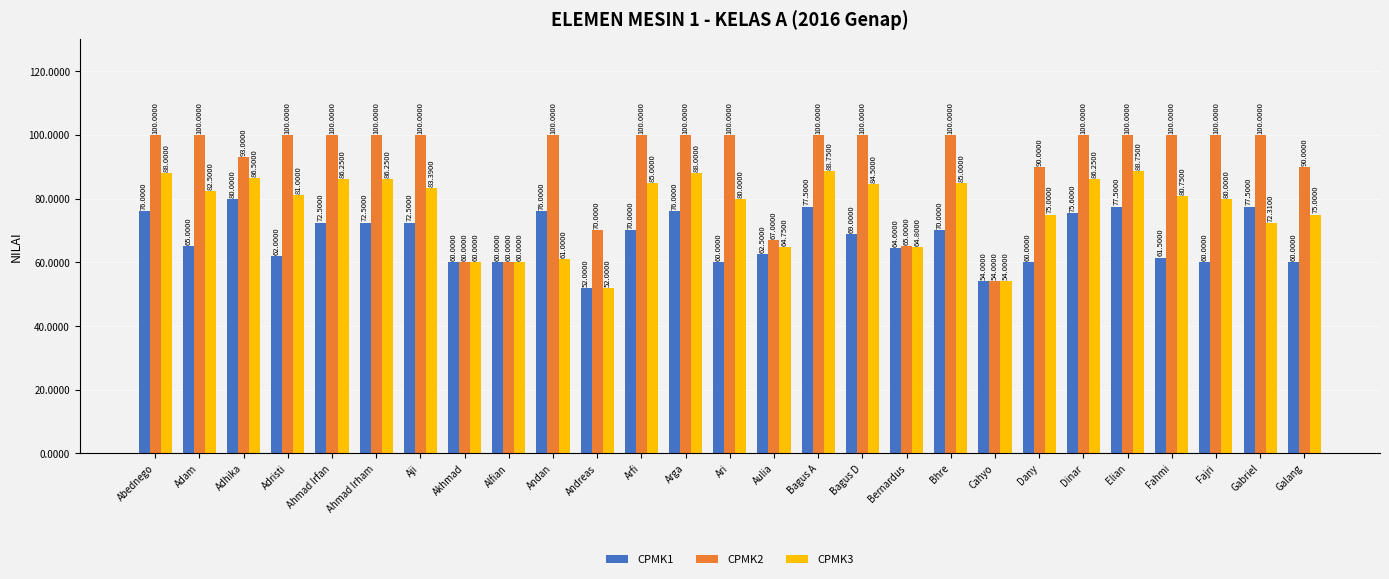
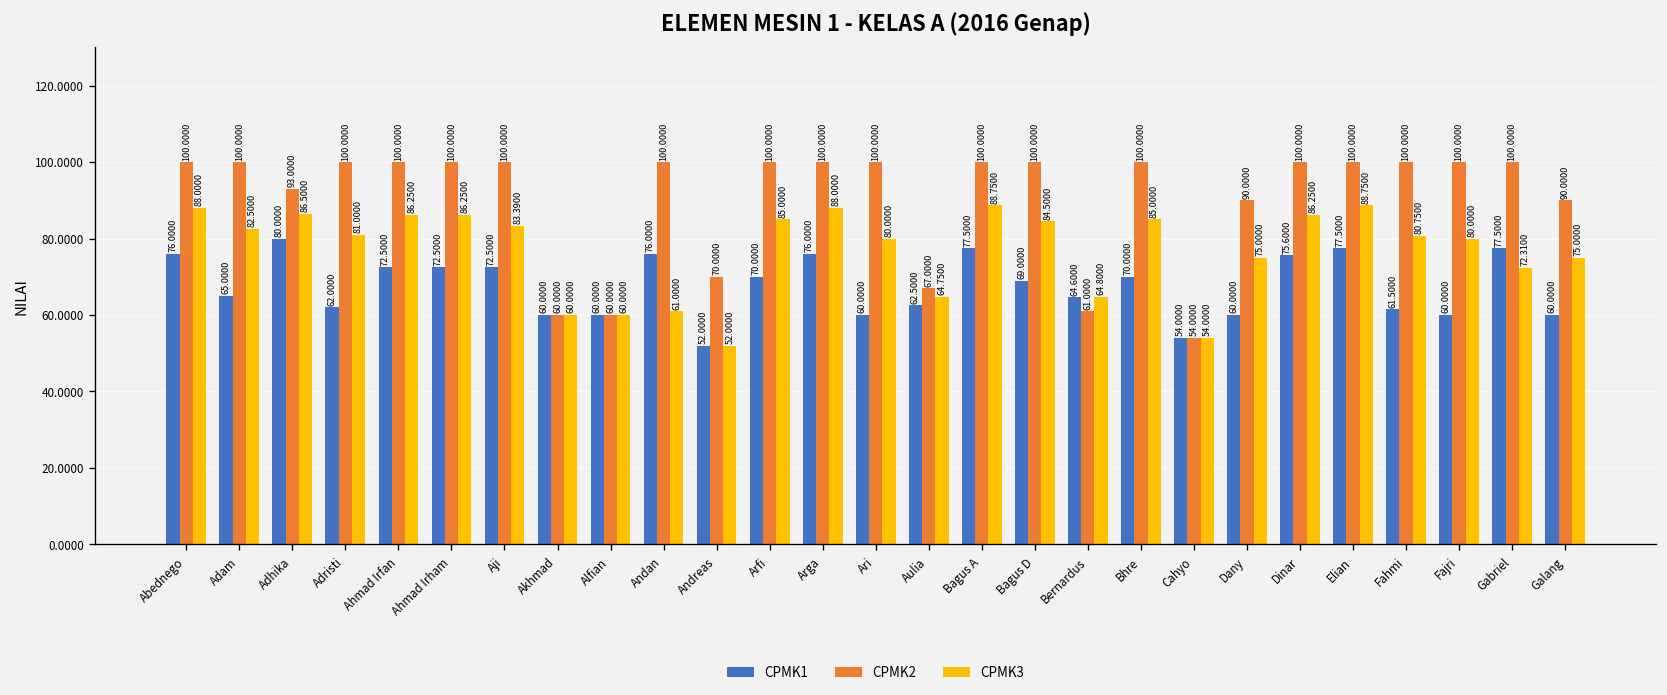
CPMK2, Bernardus: 65.0000 -> 61.0000
